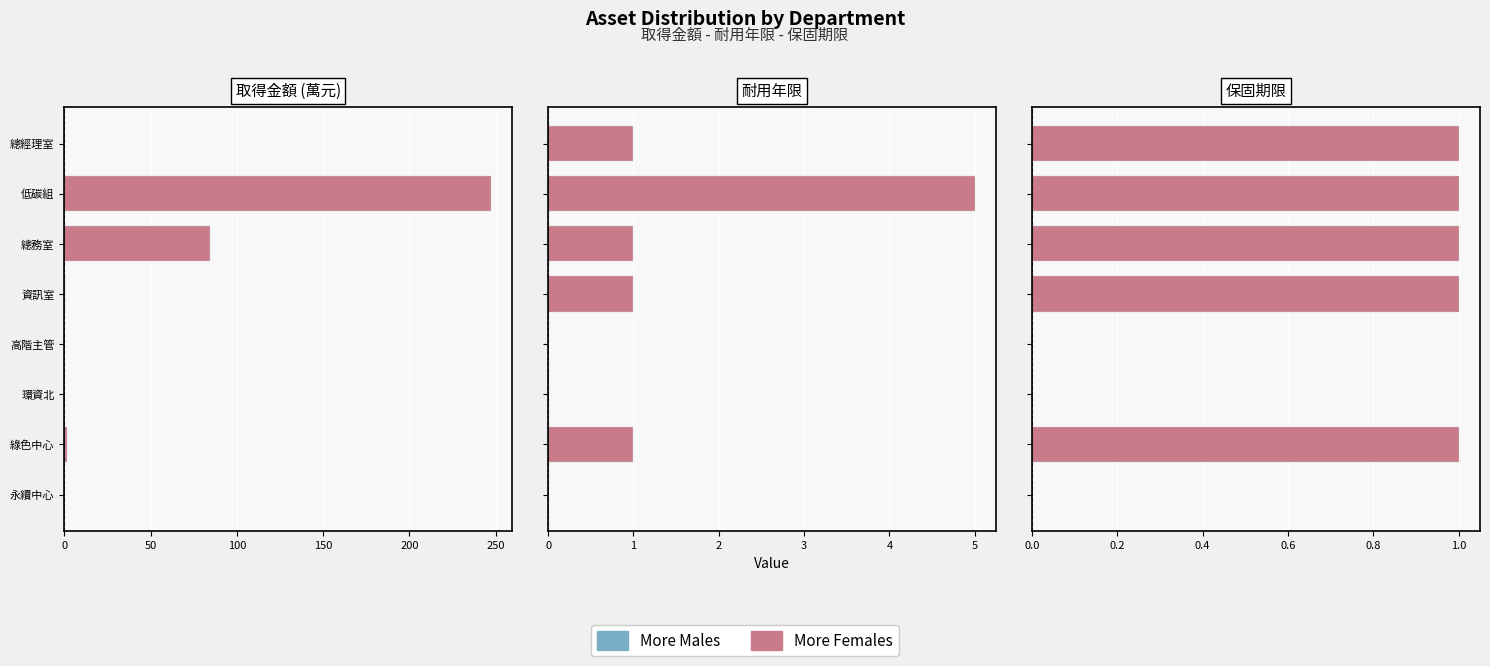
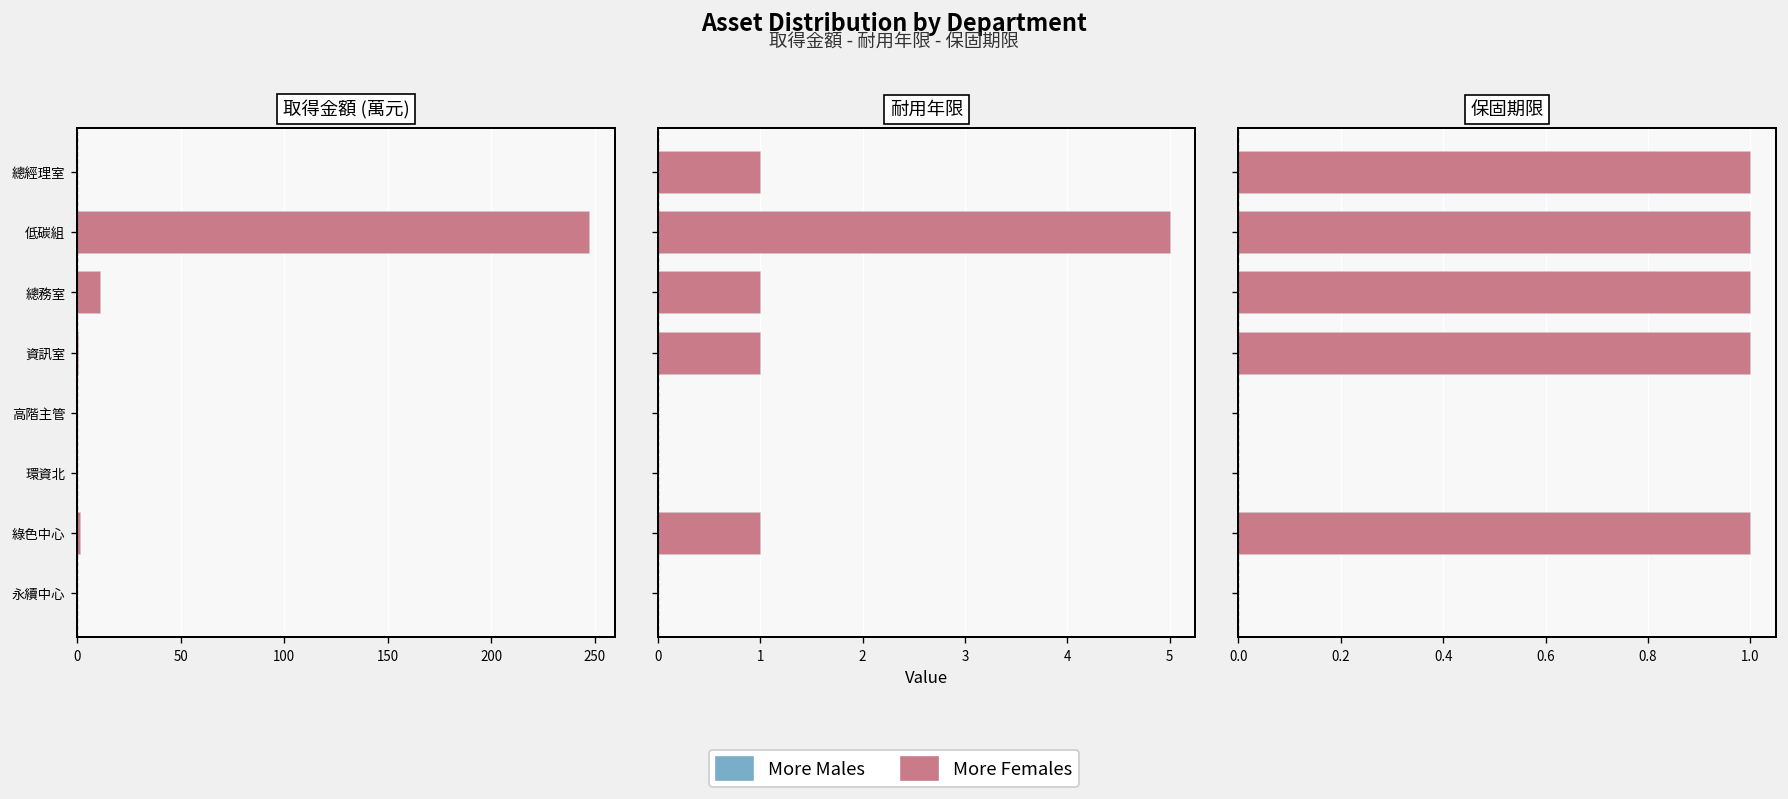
取得金額 (萬元), More Females, 總務室: 85 -> 11
